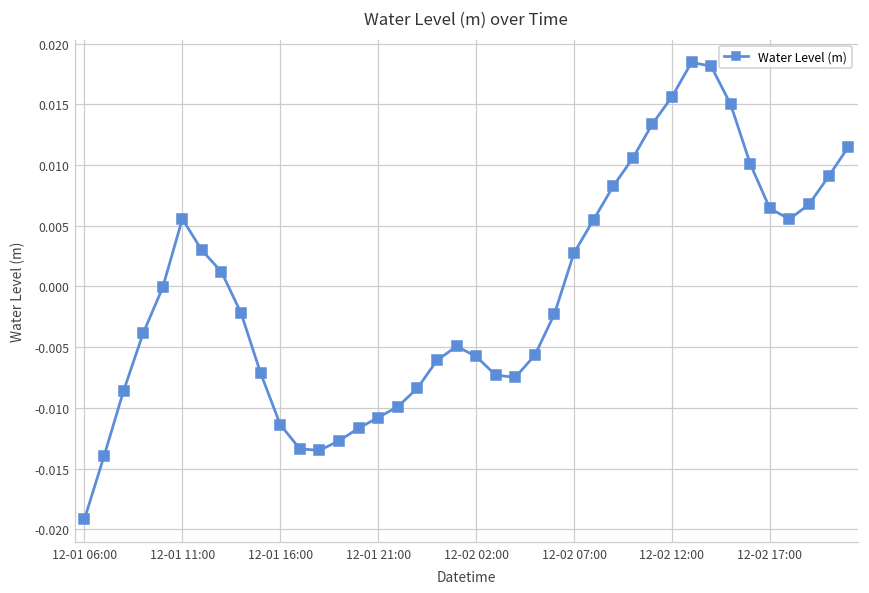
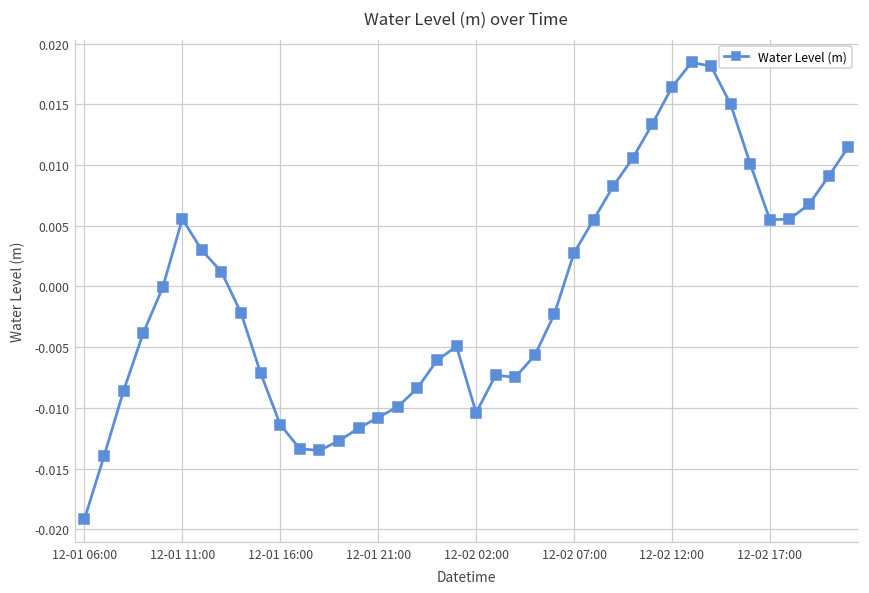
12-02 02:00: -0.0058 -> -0.0104
12-02 12:00: 0.0156 -> 0.0164
12-02 17:00: 0.0064 -> 0.0055
